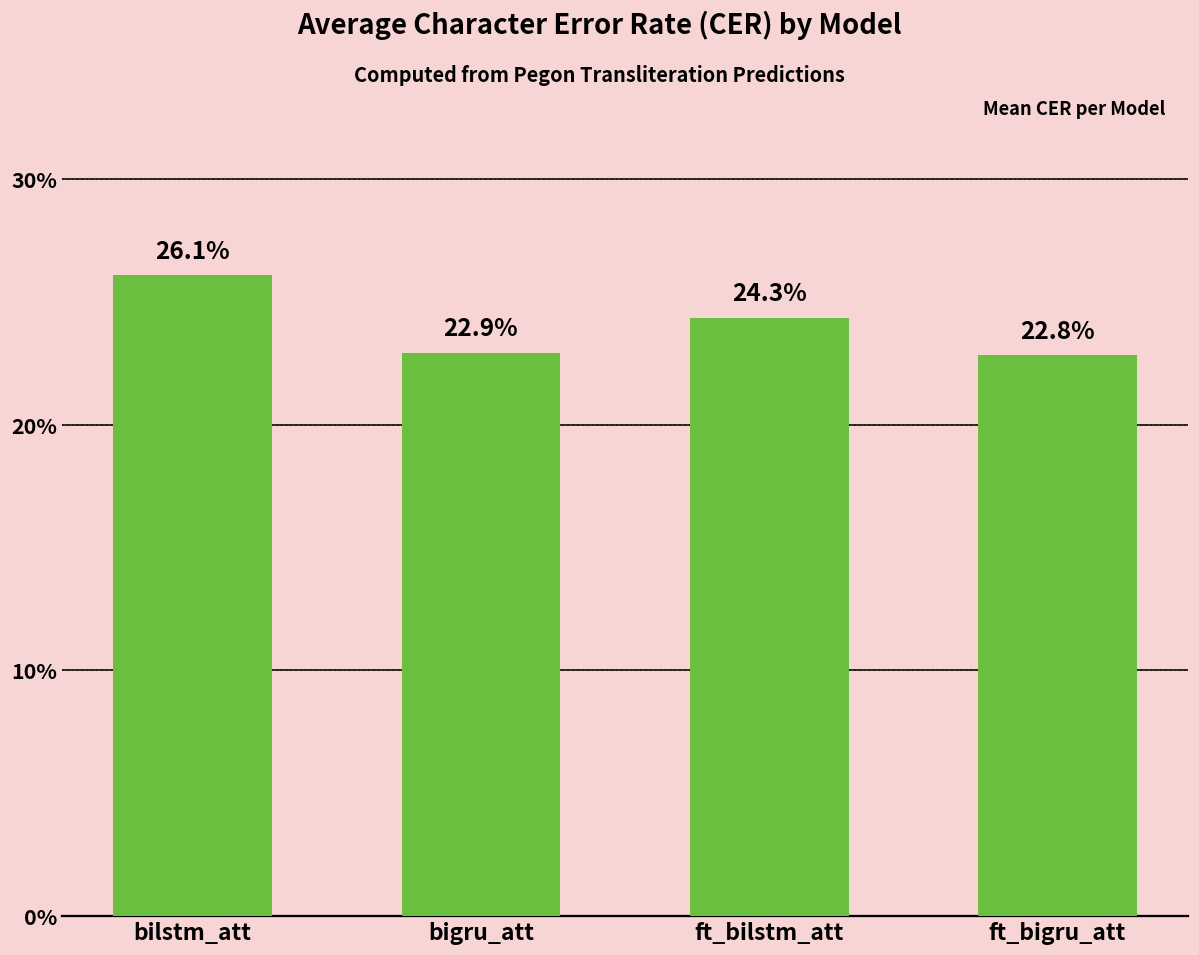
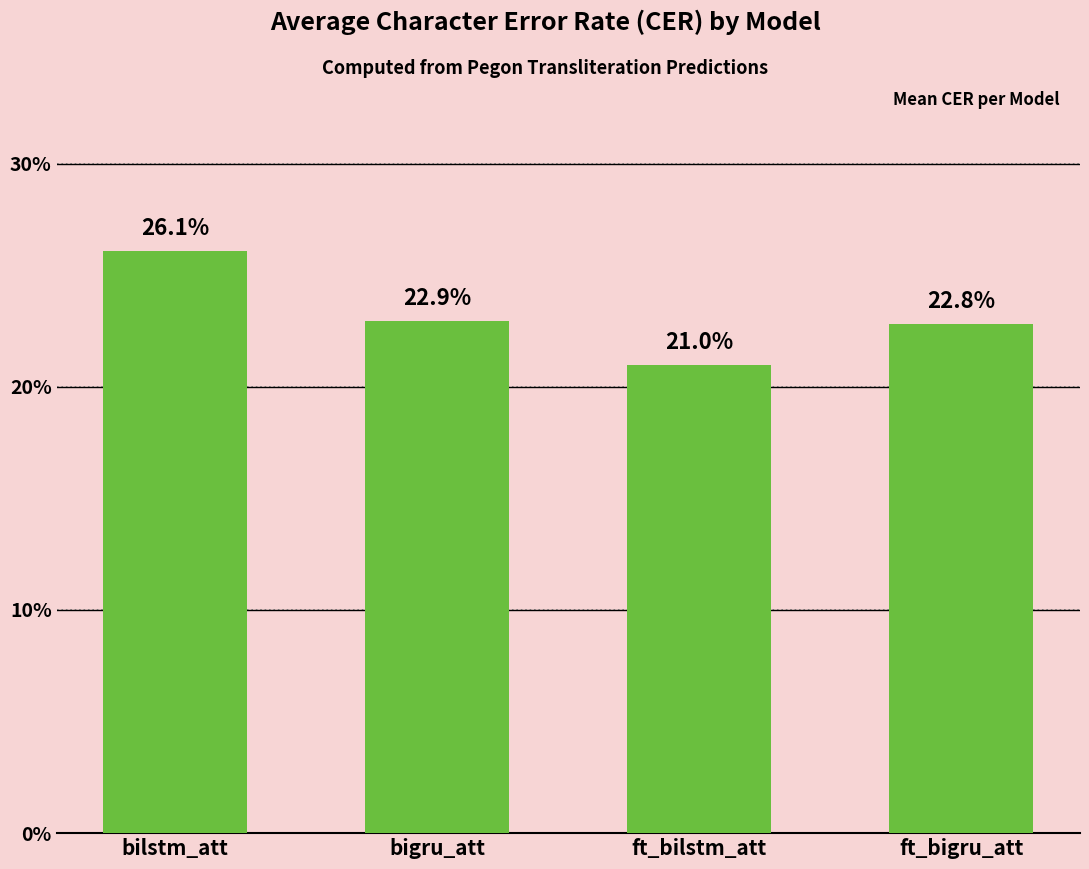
ft_bilstm_att: 24.3% -> 21.0%
